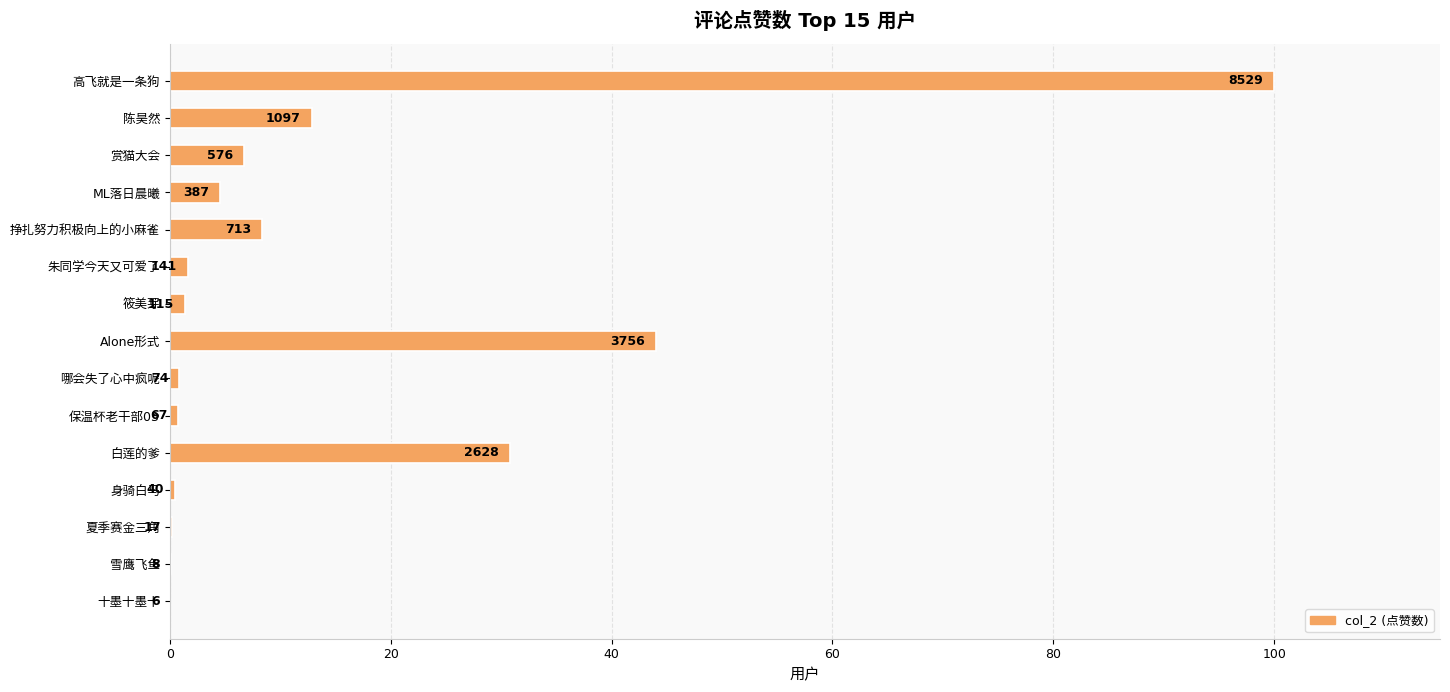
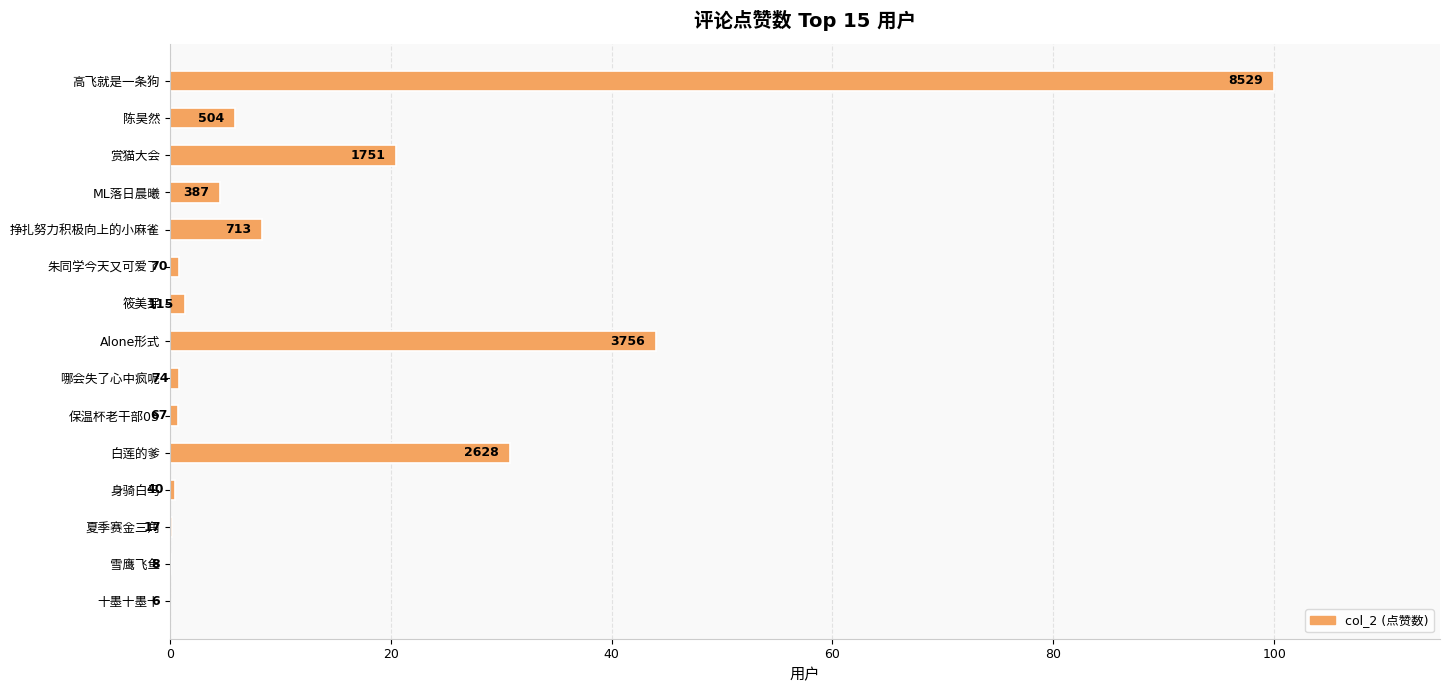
陈昊然: 1097 -> 504
赏猫大会: 576 -> 1751
朱同学今天又可爱了: 141 -> 70
